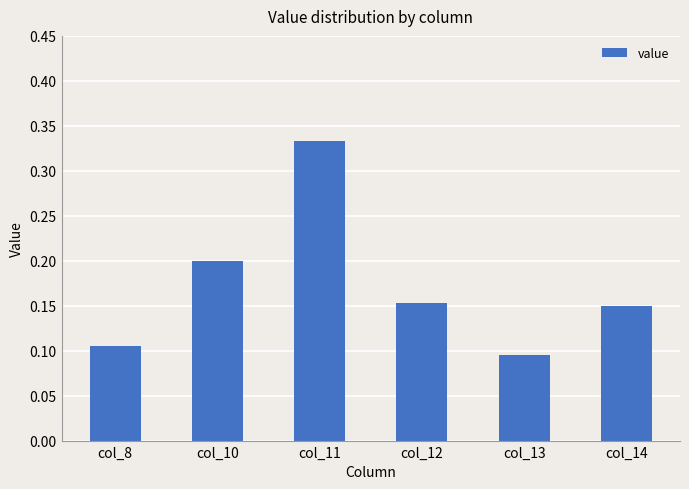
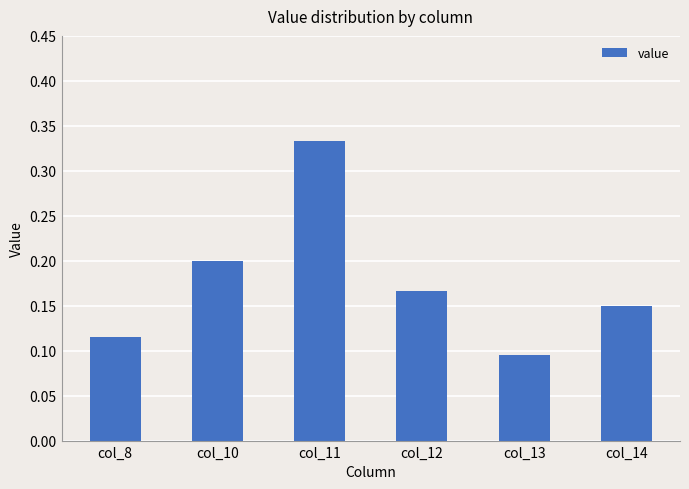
col_8: 0.11 -> 0.12
col_12: 0.15 -> 0.17
